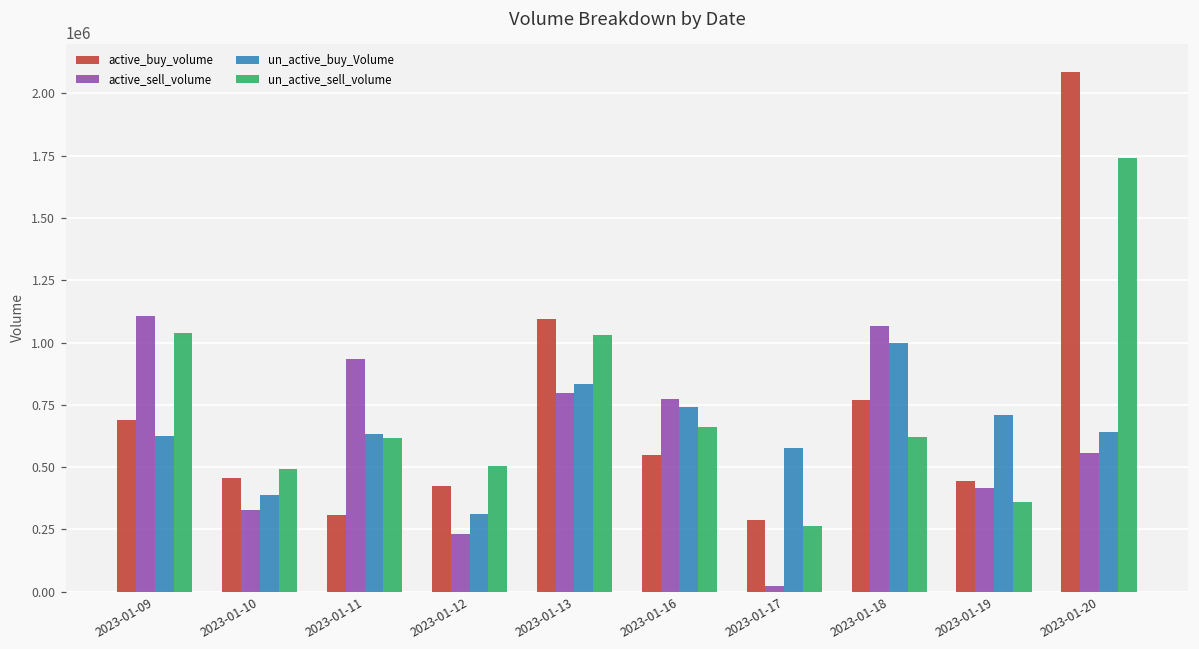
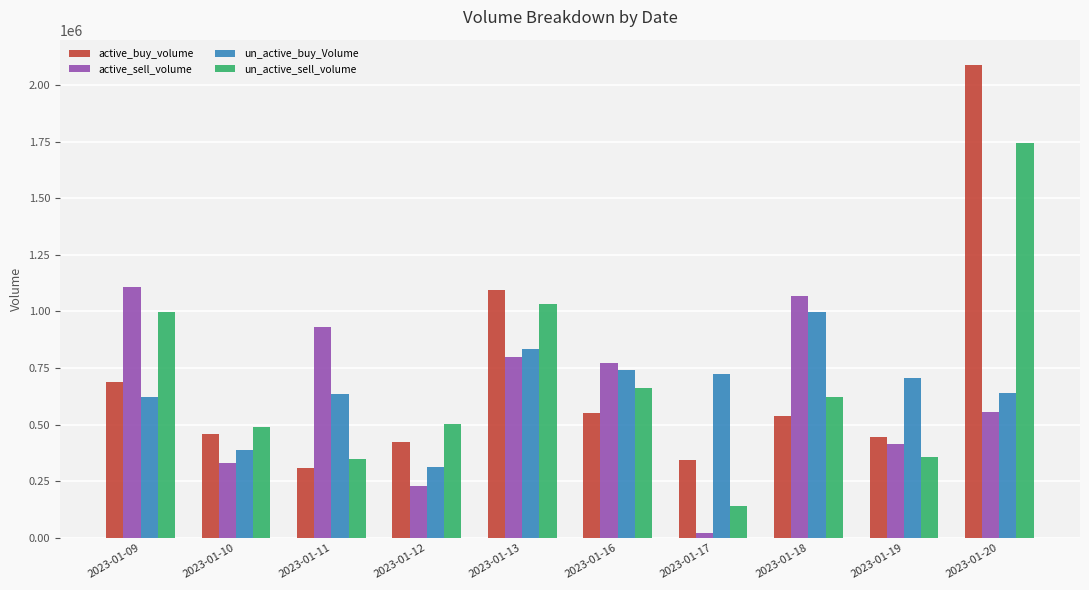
un_active_sell_volume, 2023-01-09: 1040000 -> 1000000
un_active_sell_volume, 2023-01-11: 620000 -> 350000
active_buy_volume, 2023-01-17: 290000 -> 340000
un_active_buy_Volume, 2023-01-17: 580000 -> 720000
un_active_sell_volume, 2023-01-17: 260000 -> 140000
active_buy_volume, 2023-01-18: 770000 -> 540000
